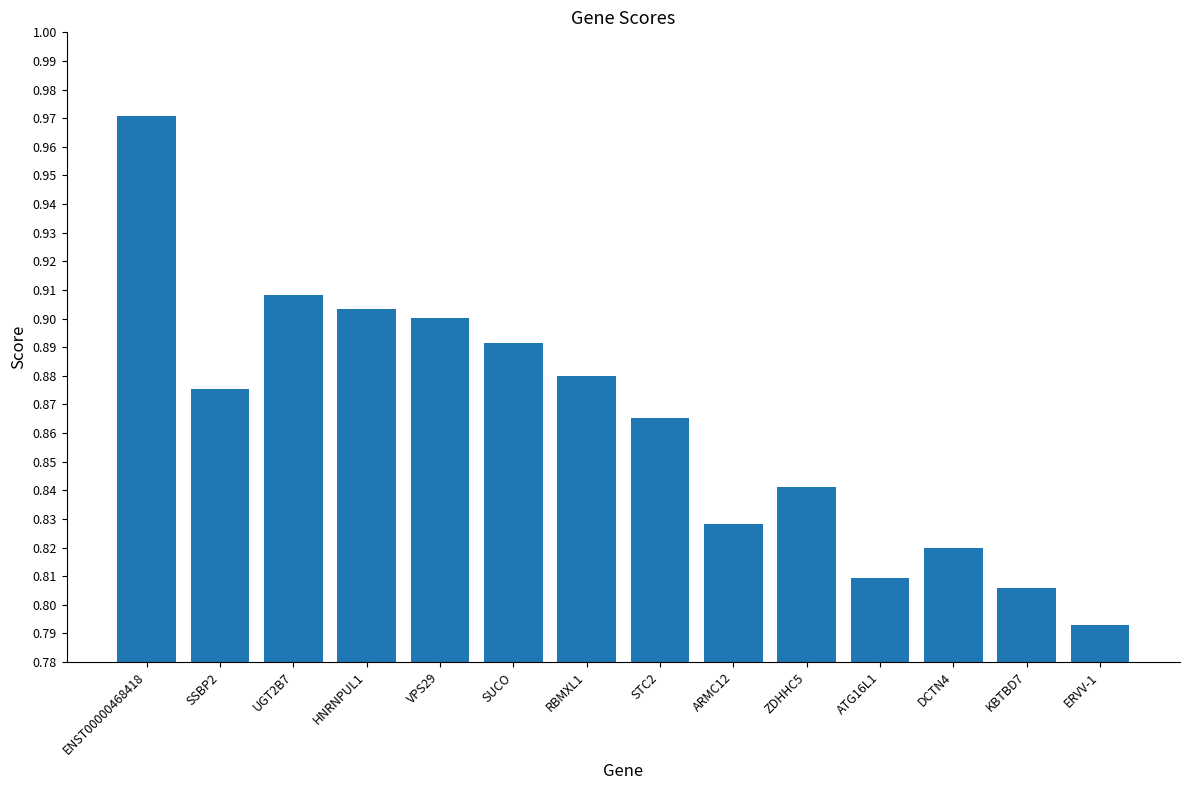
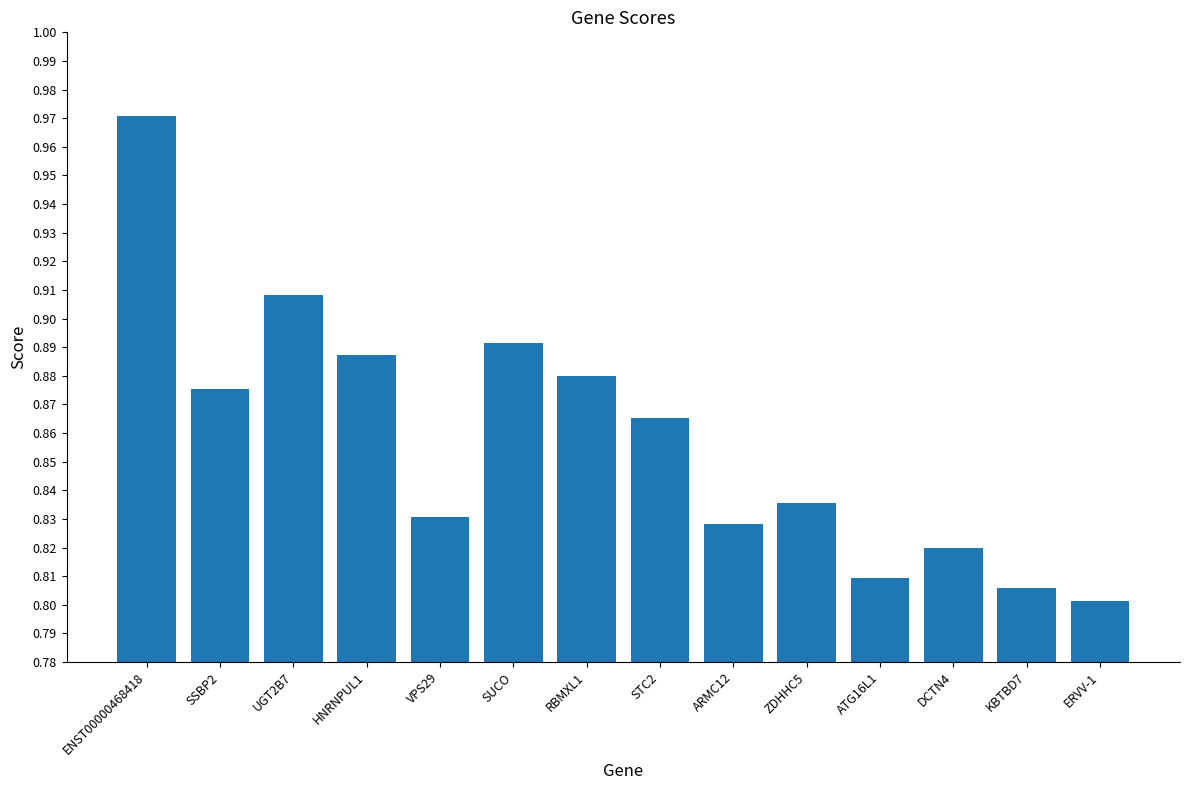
HNRNPUL1: 0.903 -> 0.887
VPS29: 0.900 -> 0.831
ZDHHC5: 0.841 -> 0.836
ERVV-1: 0.793 -> 0.801
